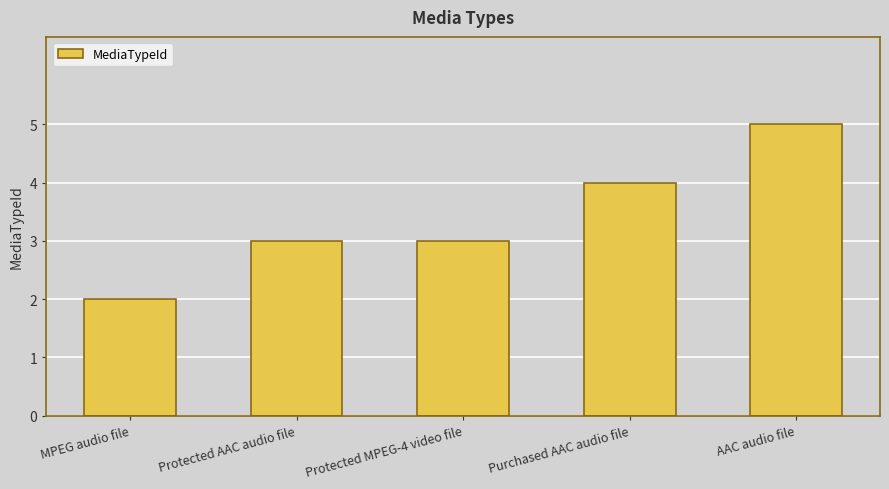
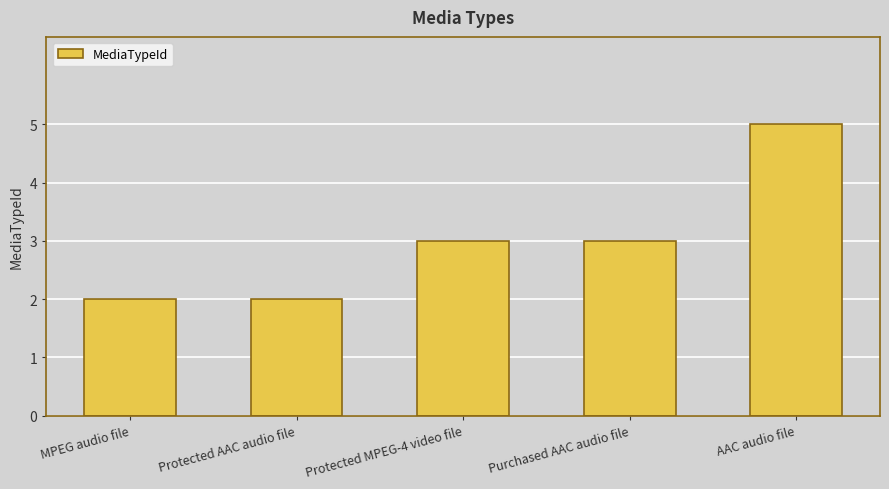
Protected AAC audio file: 3 -> 2
Purchased AAC audio file: 4 -> 3
